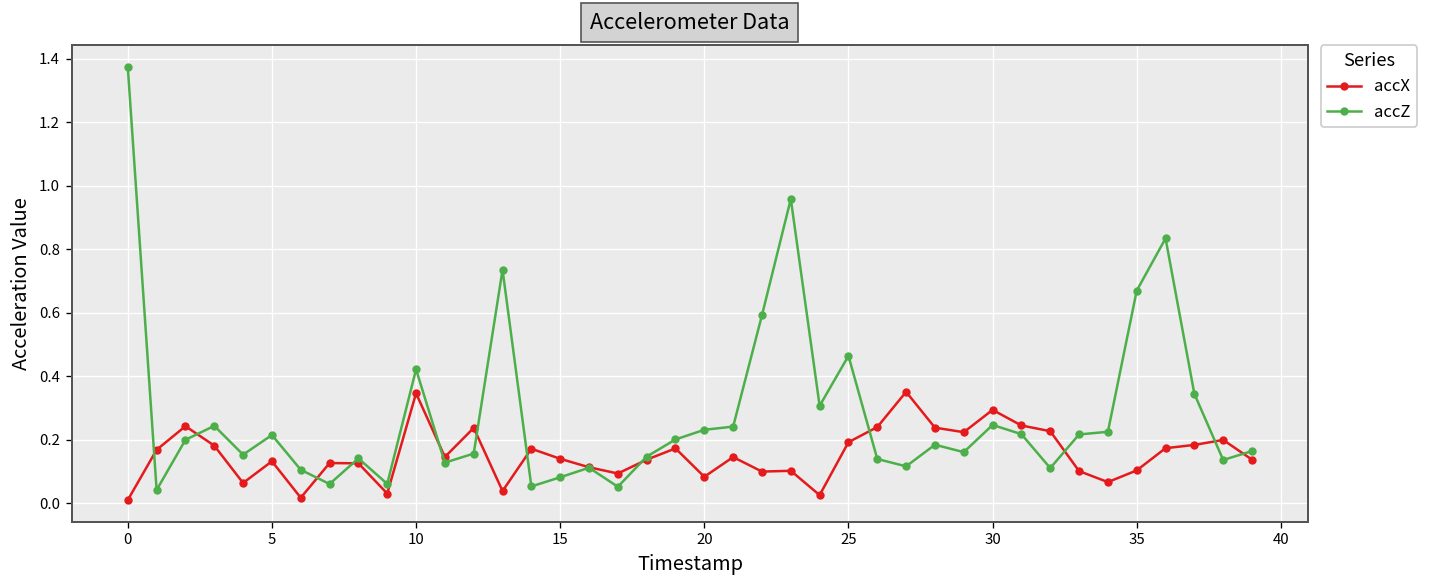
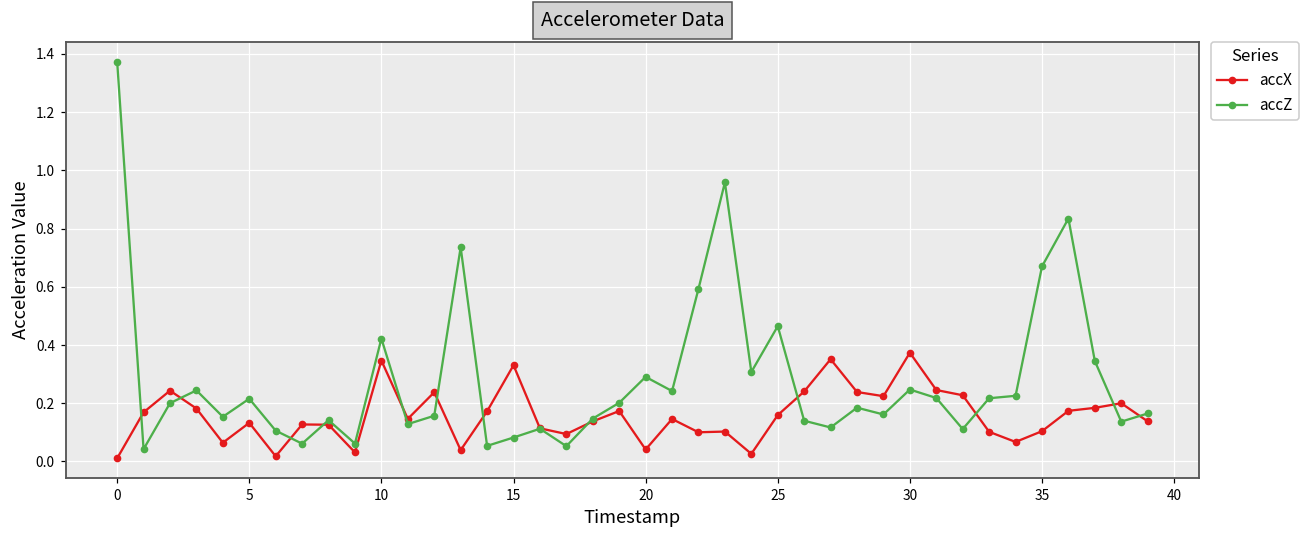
accX, 15: 0.14 -> 0.33
accX, 20: 0.08 -> 0.04
accZ, 20: 0.23 -> 0.29
accX, 25: 0.19 -> 0.16
accX, 30: 0.29 -> 0.37
